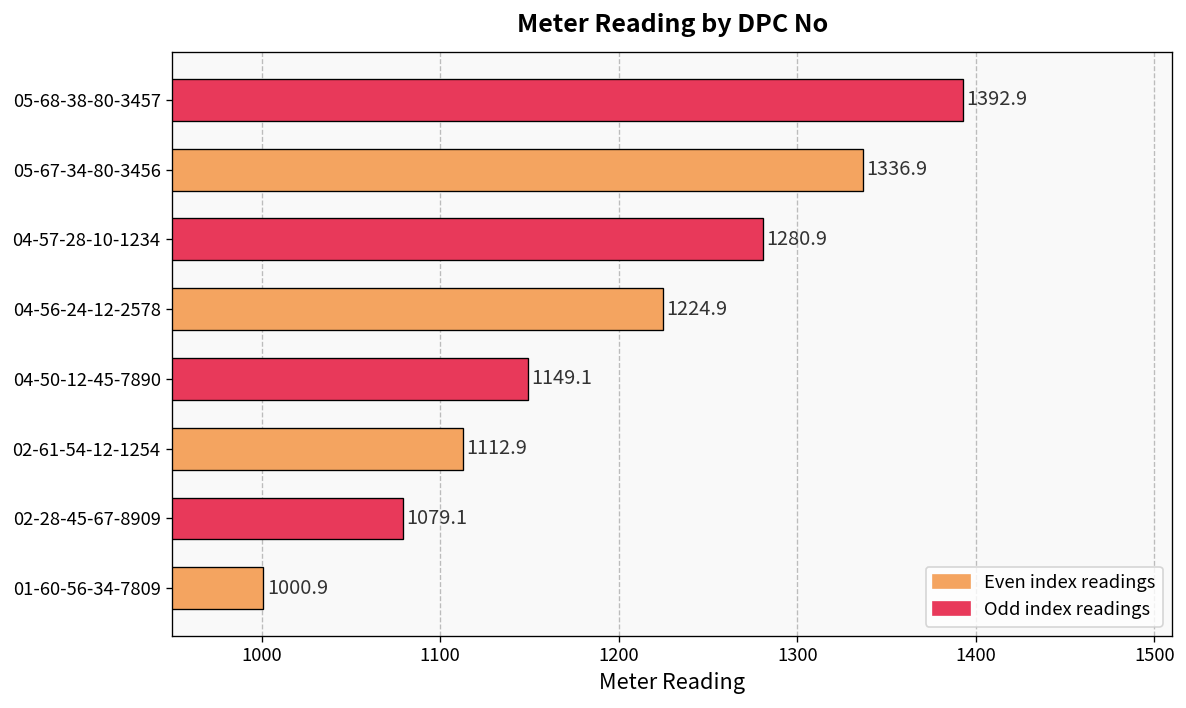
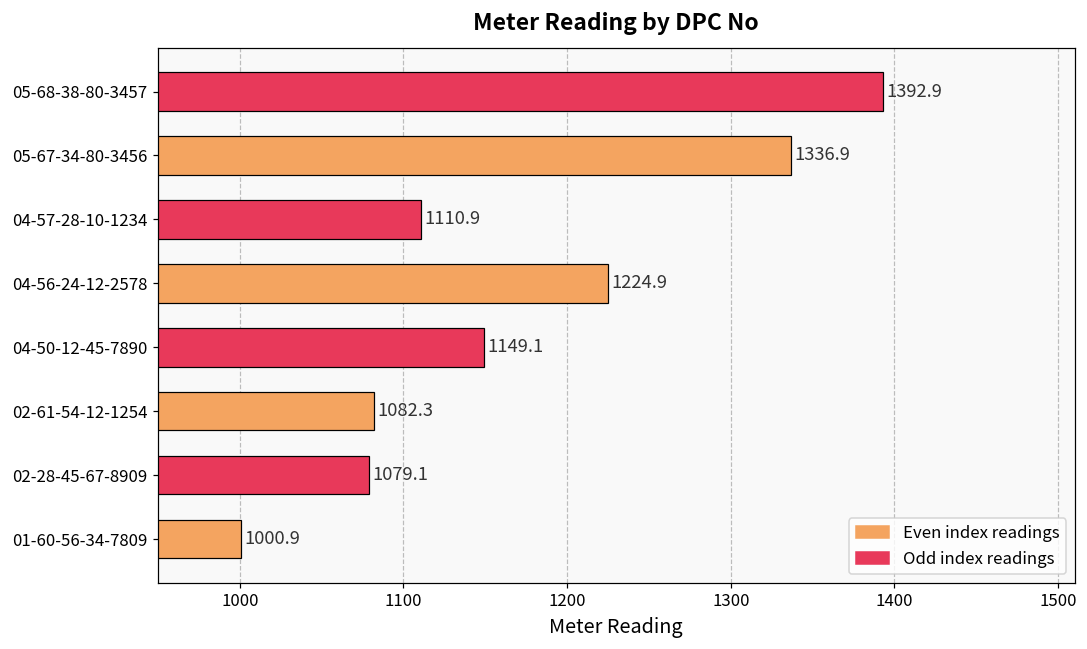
04-57-28-10-1234: 1280.9 -> 1110.9
02-61-54-12-1254: 1112.9 -> 1082.3
